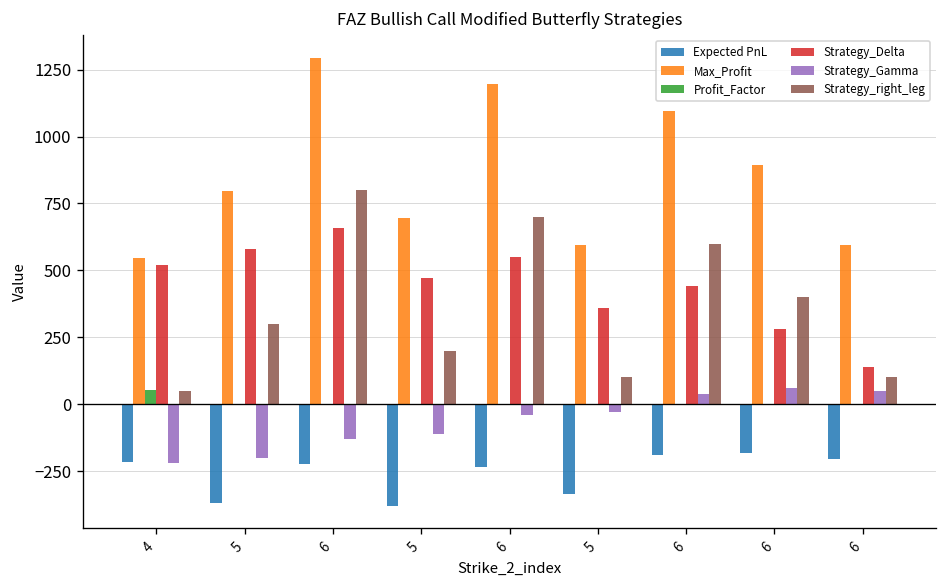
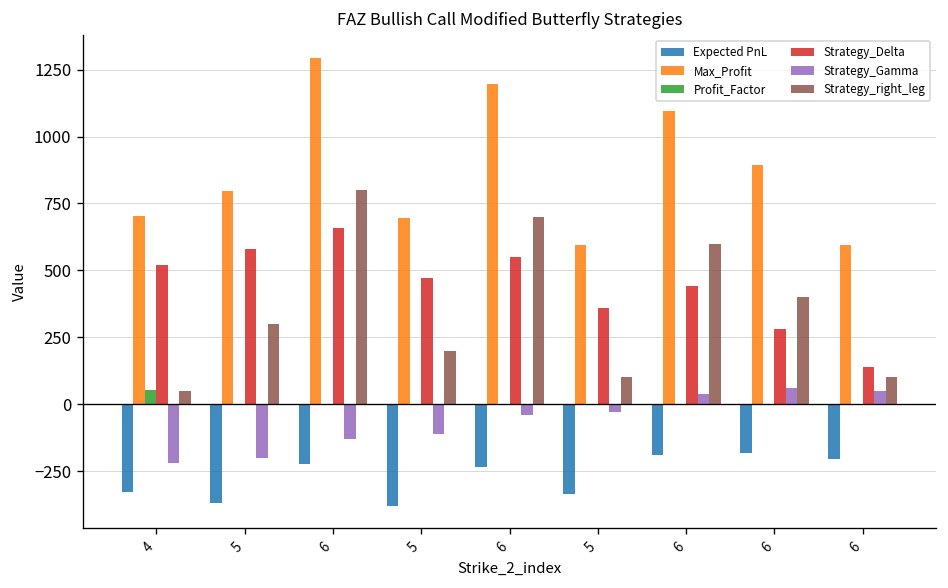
Expected PnL, 4: -220 -> -330
Max_Profit, 4: 550 -> 700
